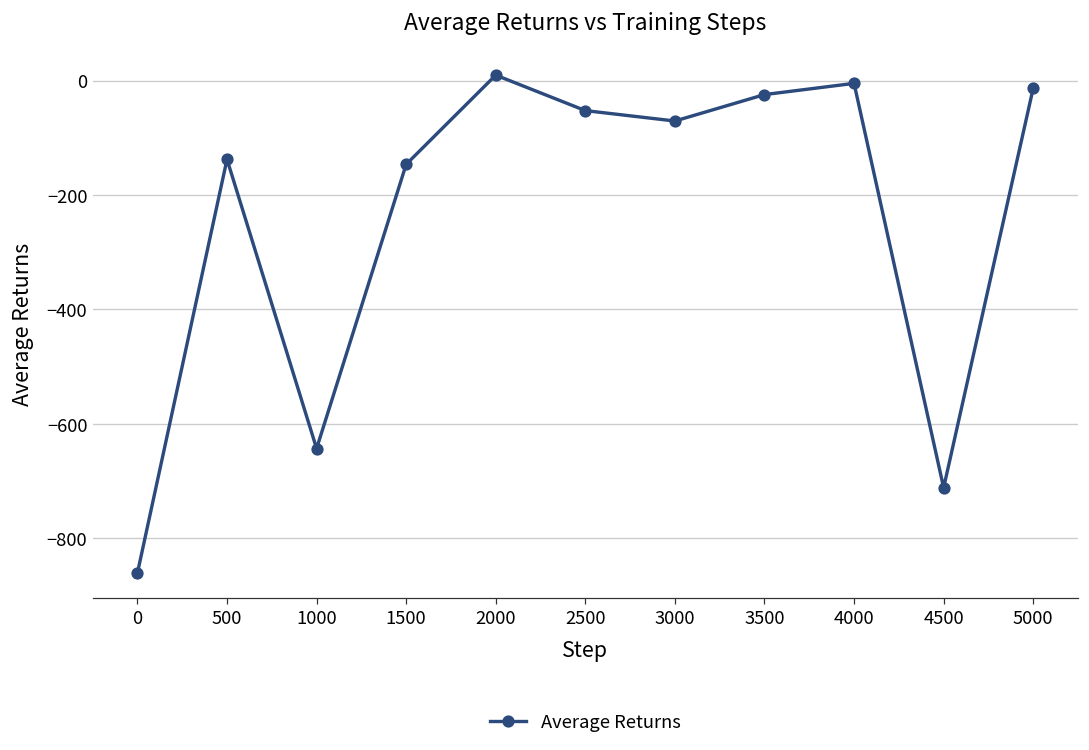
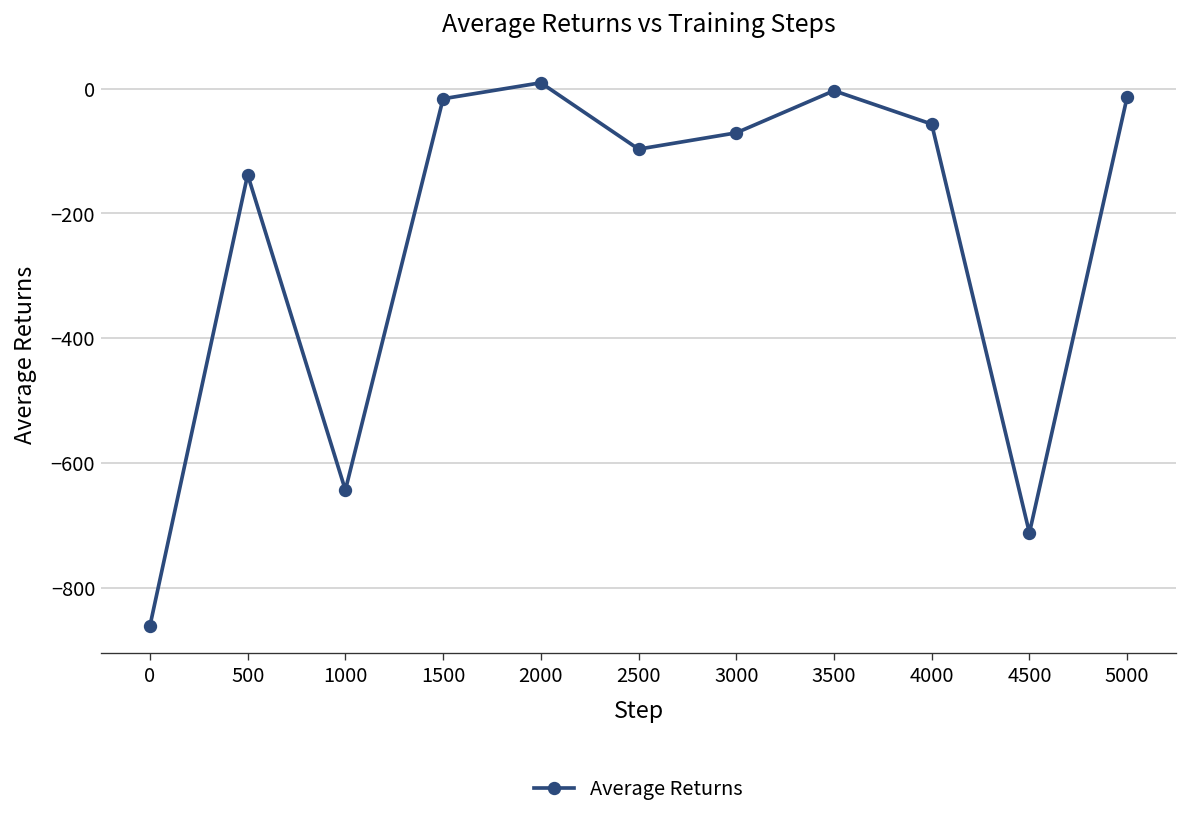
1500: -150 -> -20
2500: -50 -> -100
3500: -20 -> 0
4000: -10 -> -60
